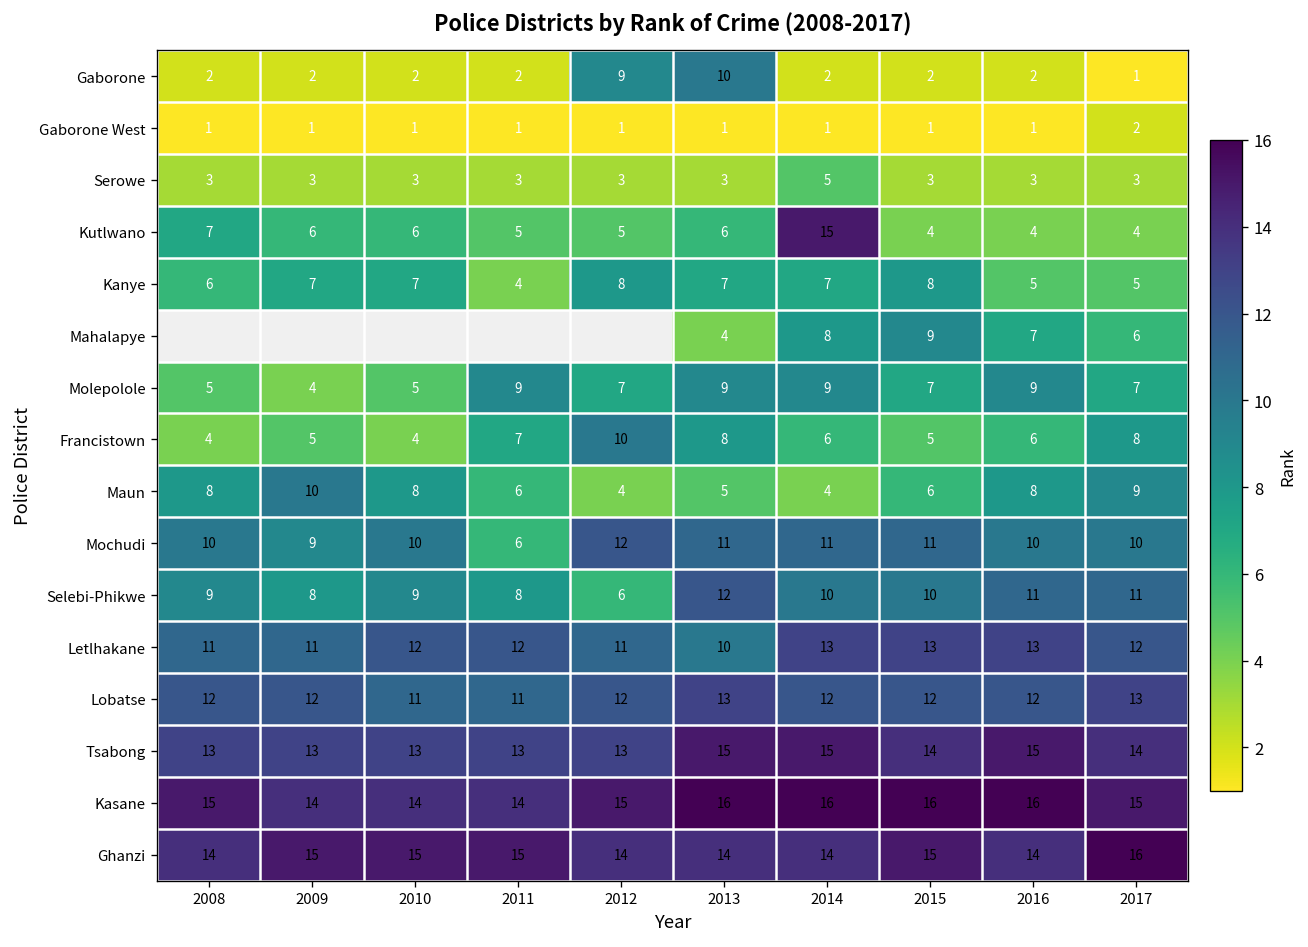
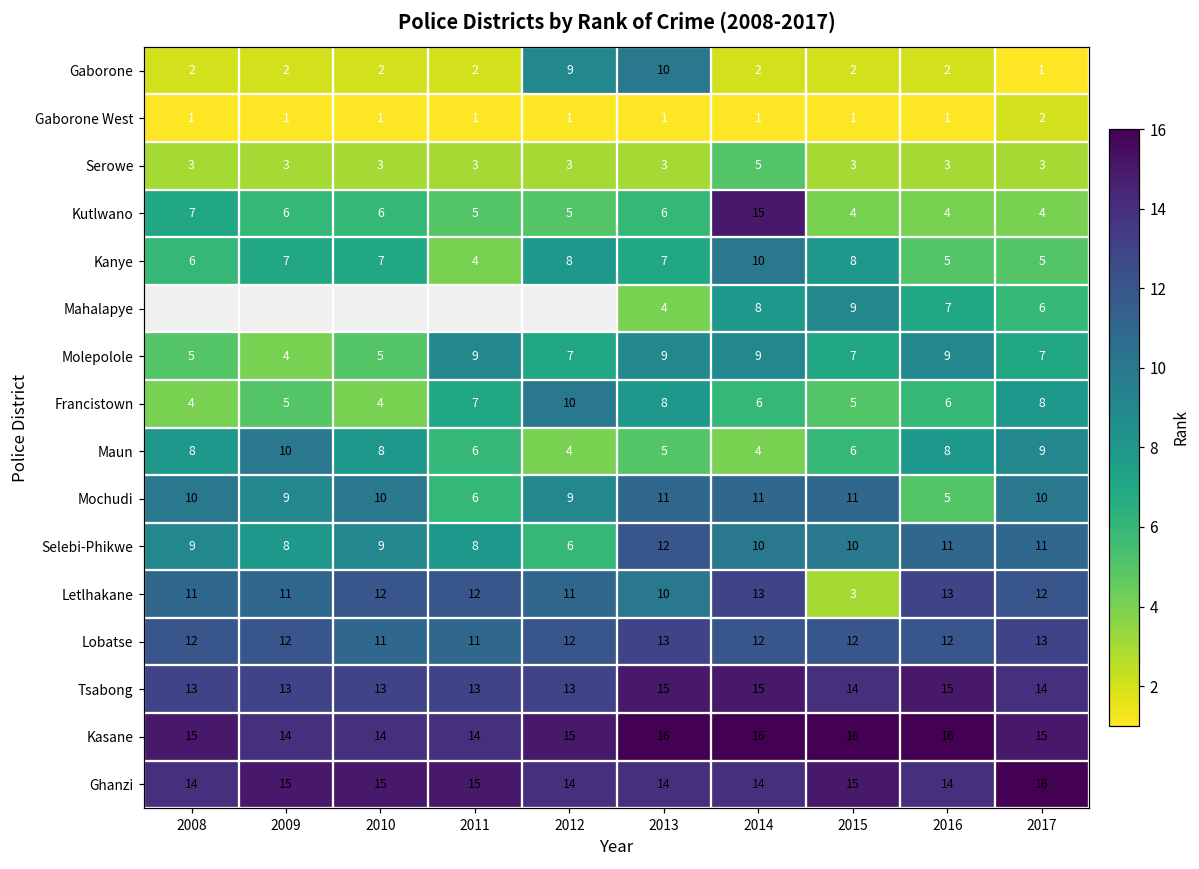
Kanye, 2014: 7 -> 10
Mochudi, 2012: 12 -> 9
Mochudi, 2016: 10 -> 5
Letlhakane, 2015: 13 -> 3
